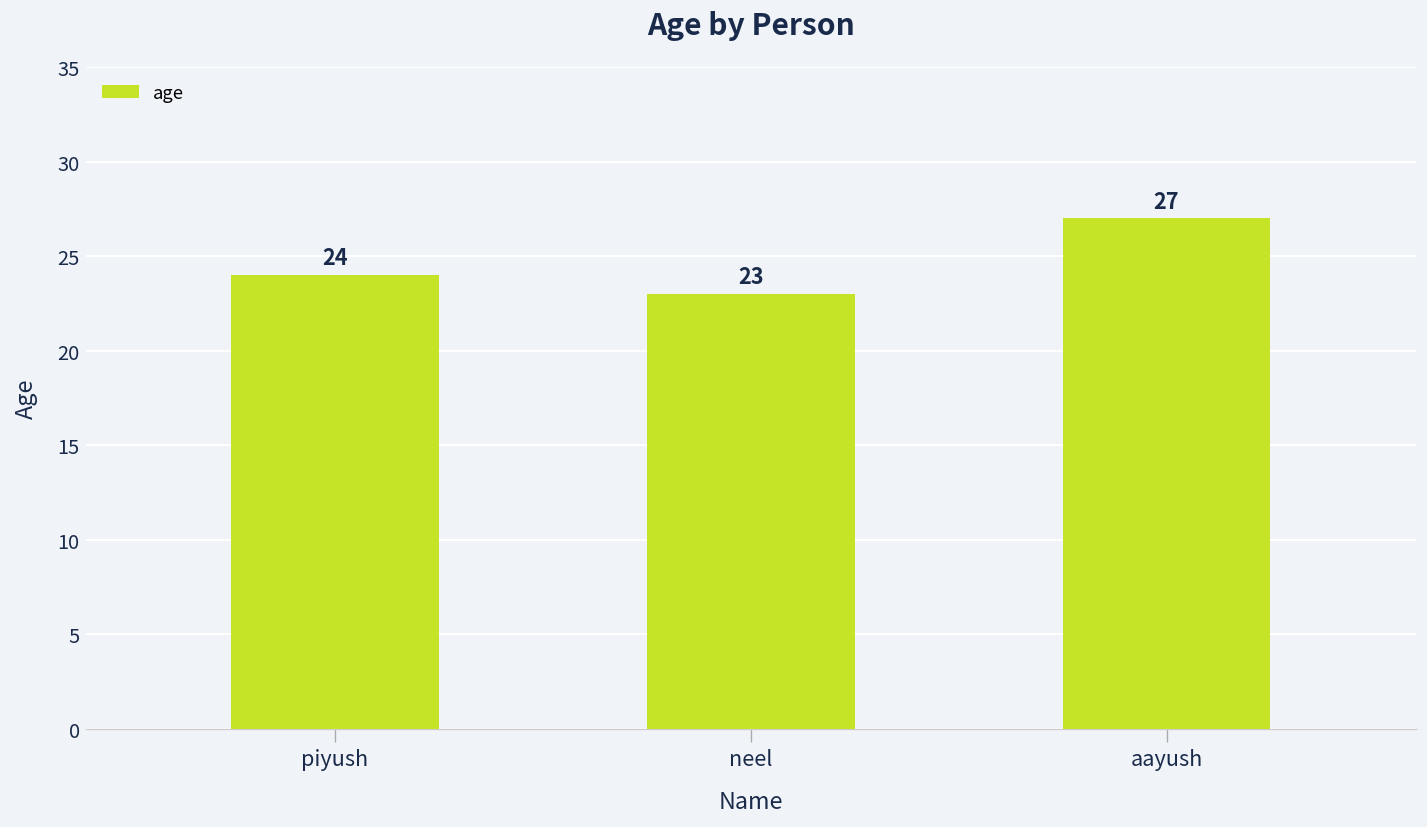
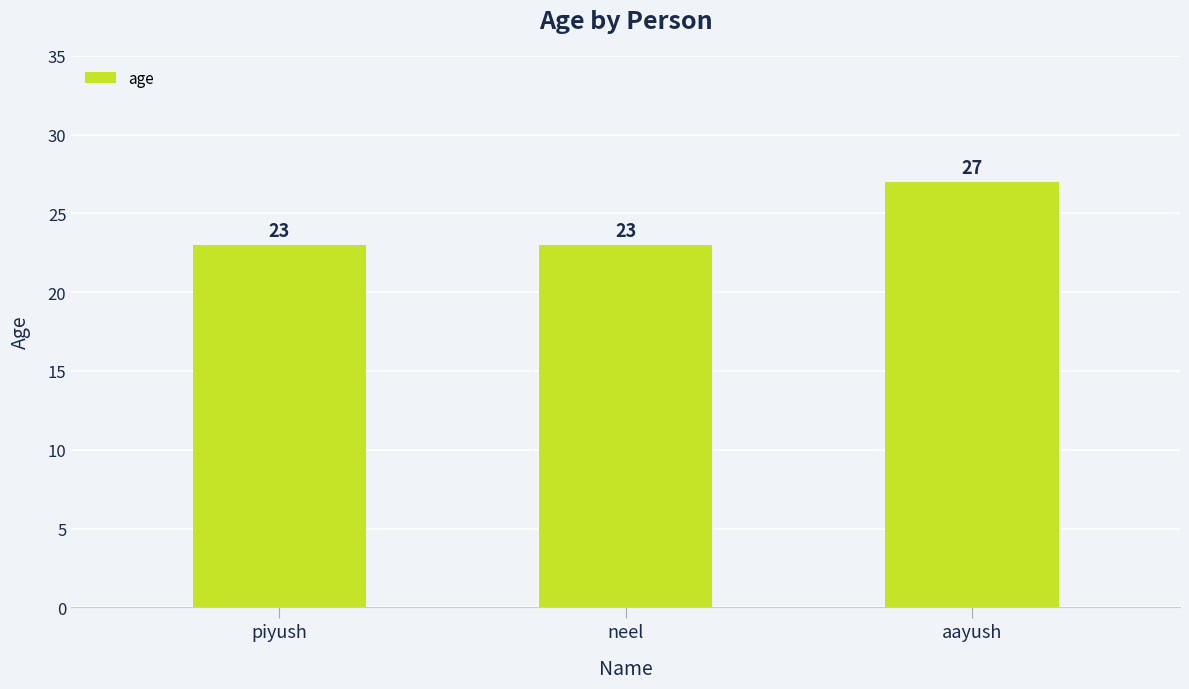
piyush: 24 -> 23
